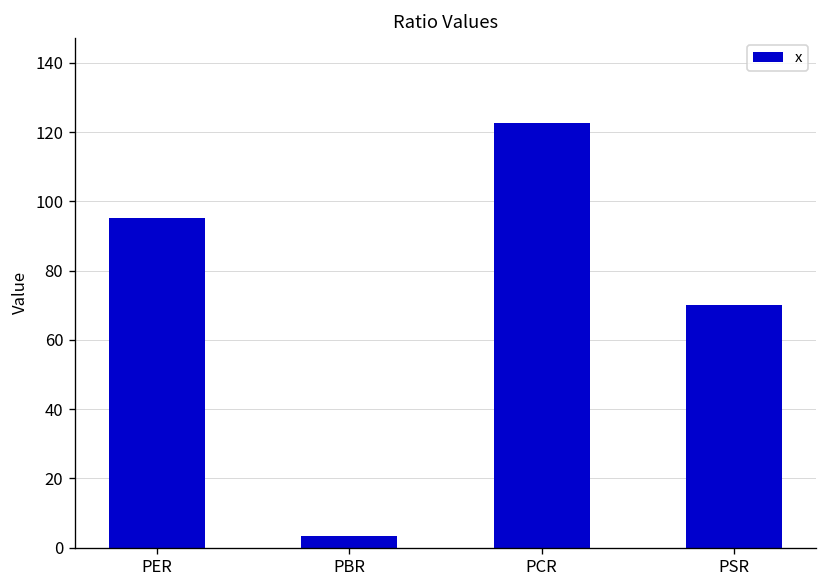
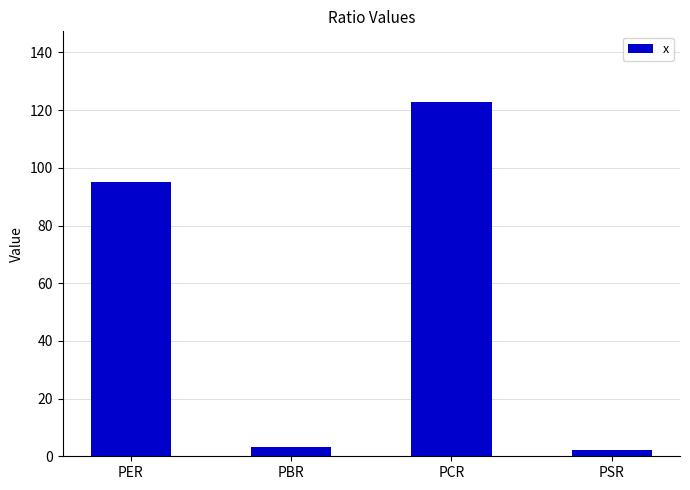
PSR: 70 -> 2
